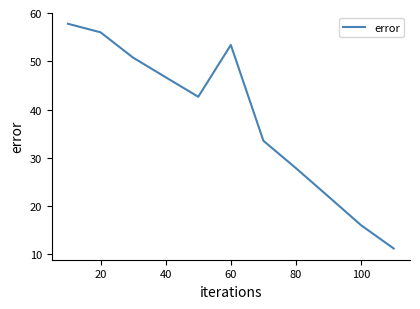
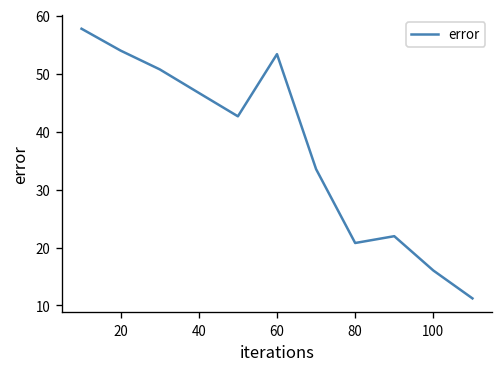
20: 56 -> 54
80: 28 -> 21
